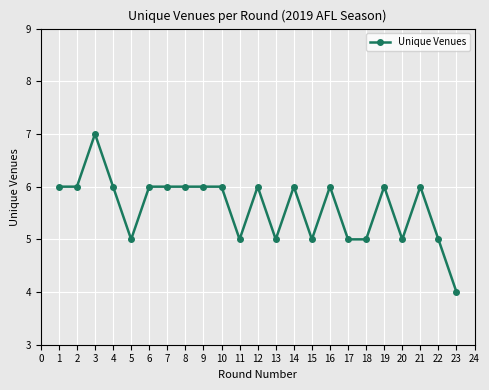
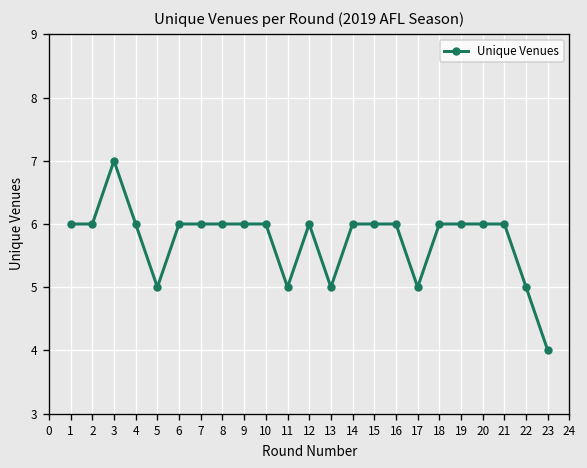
15: 5 -> 6
18: 5 -> 6
20: 5 -> 6
